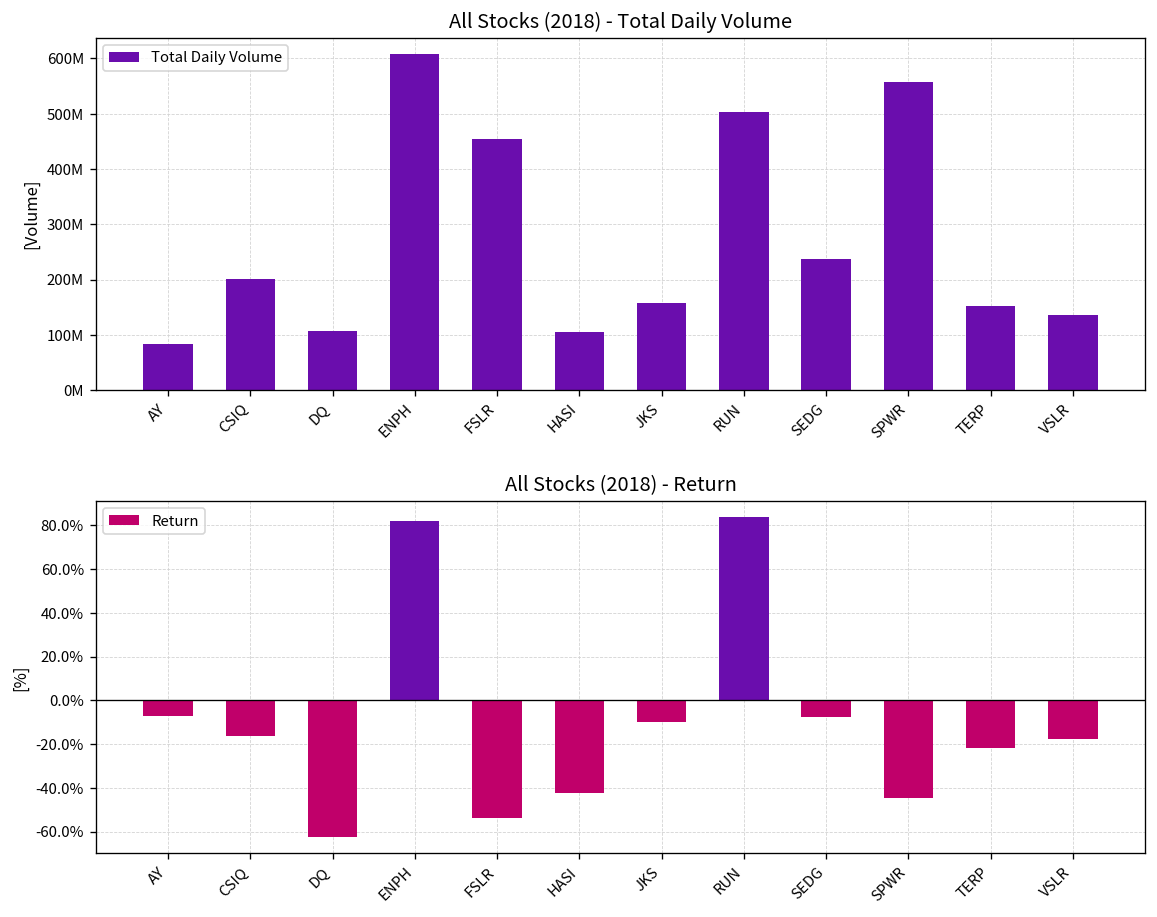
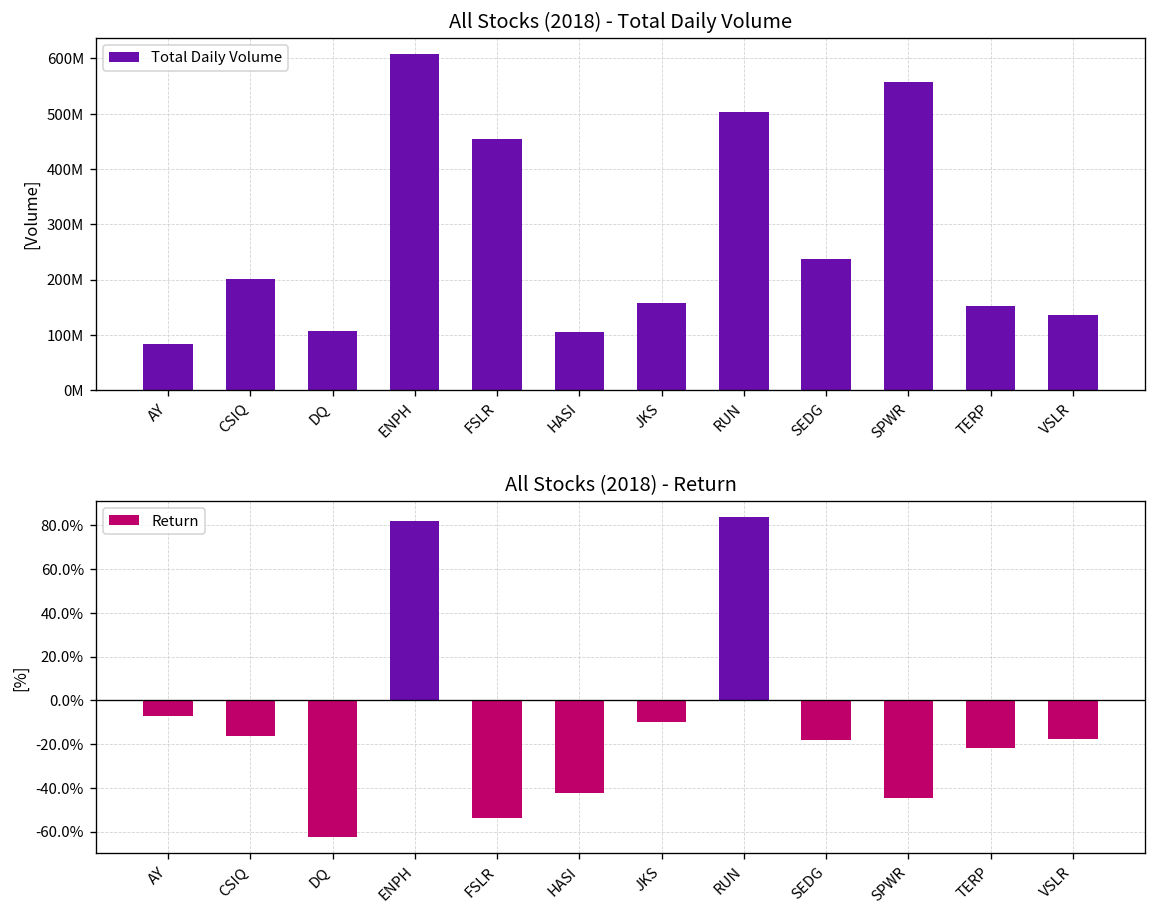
All Stocks (2018) - Return, SEDG: -8% -> -18%
